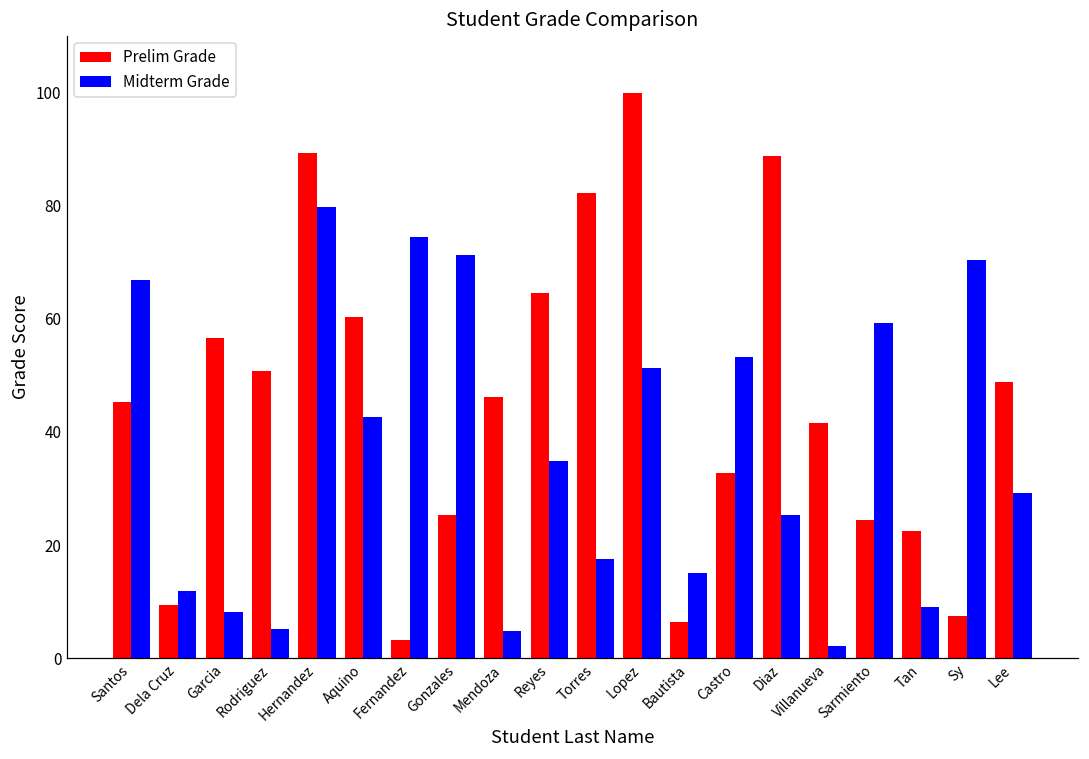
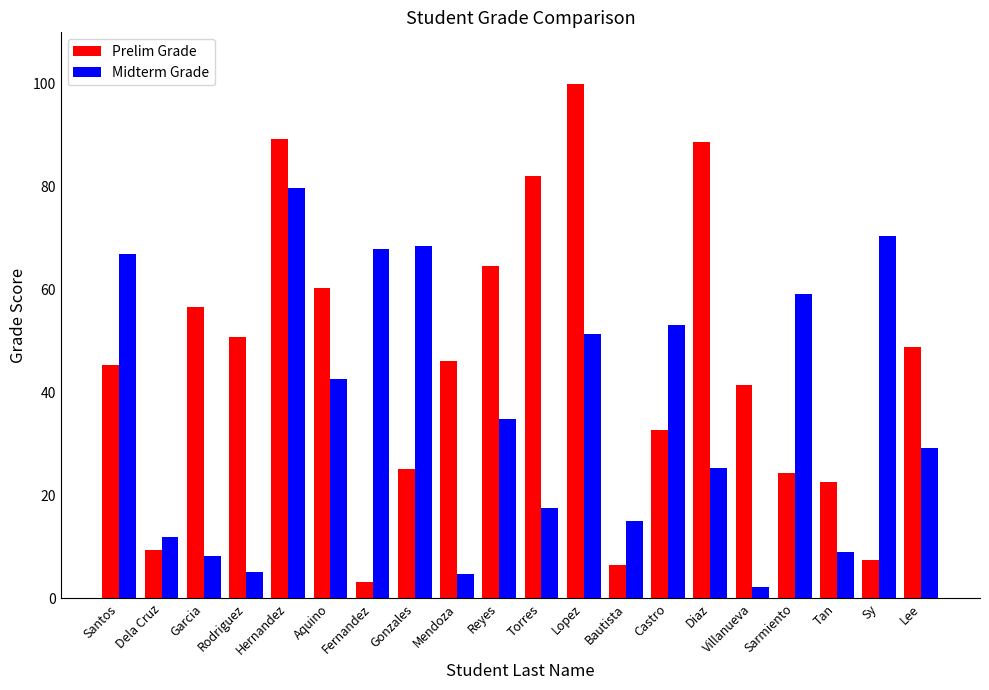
Midterm Grade, Fernandez: 74 -> 68
Midterm Grade, Gonzales: 71 -> 68
